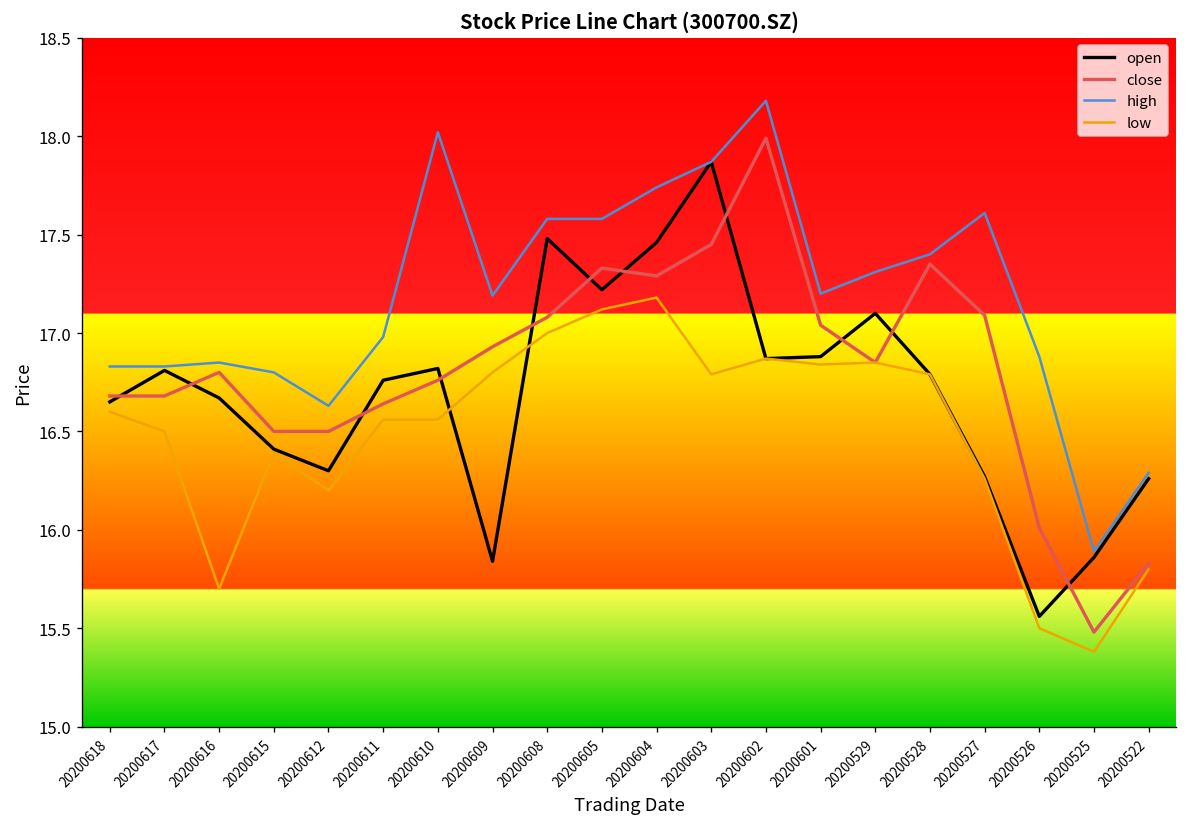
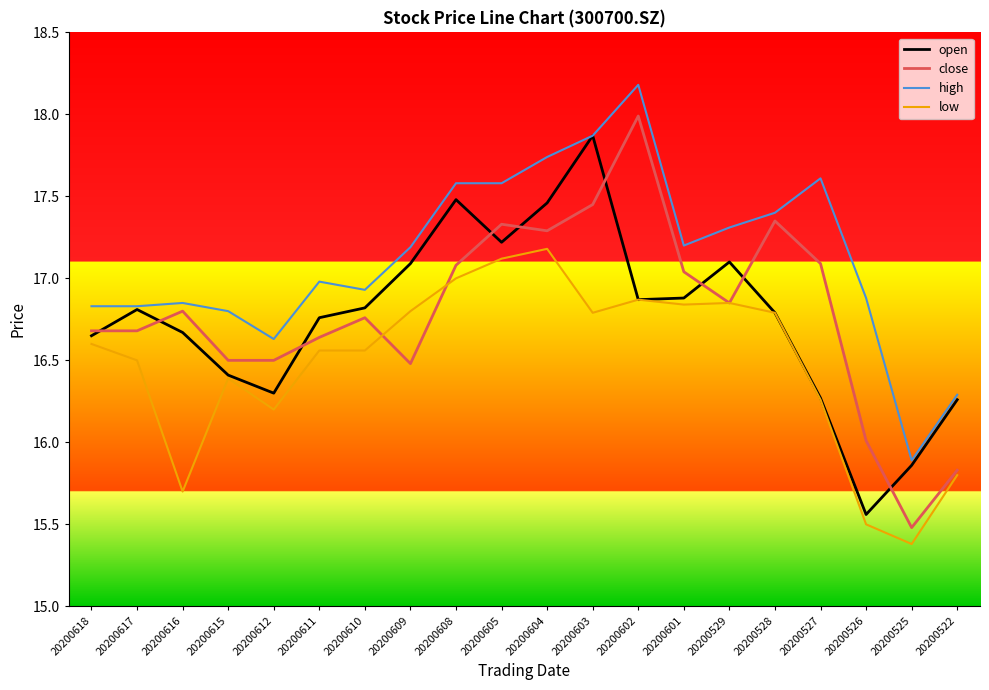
high, 20200610: 18.02 -> 16.93
open, 20200609: 15.84 -> 17.09
close, 20200609: 16.93 -> 16.48
